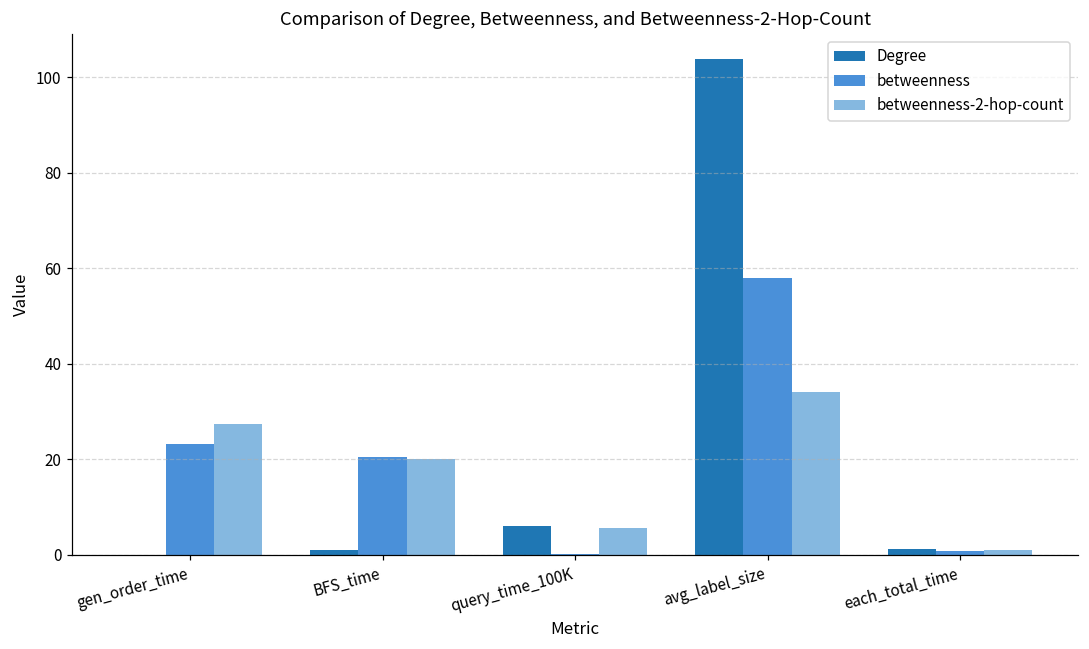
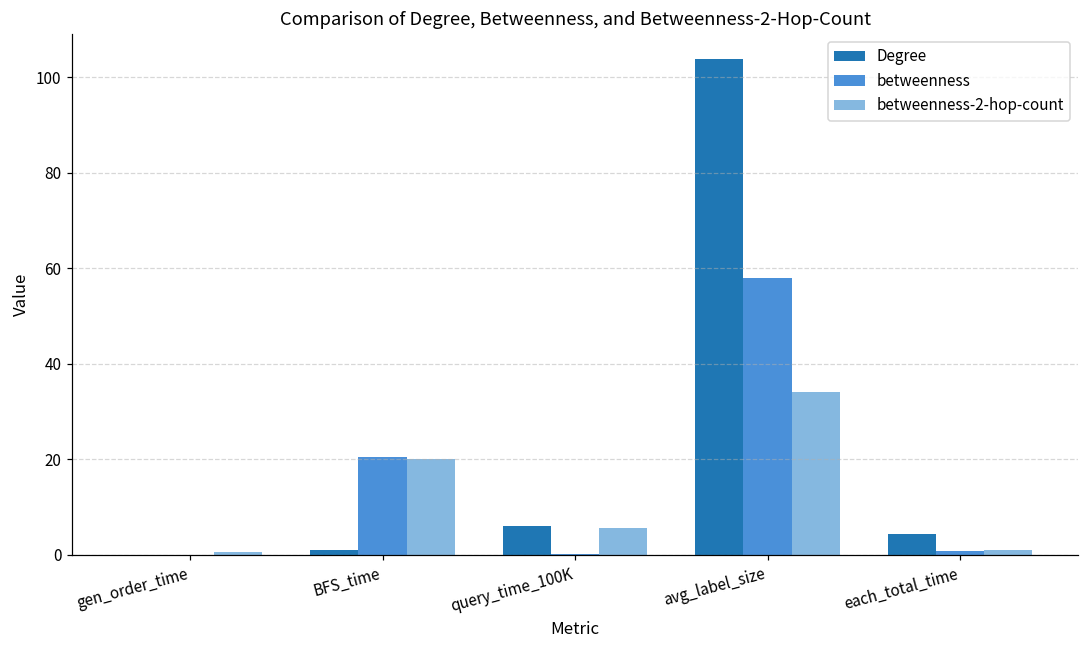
betweenness, gen_order_time: 23 -> 0
betweenness-2-hop-count, gen_order_time: 27 -> 1
Degree, each_total_time: 1 -> 4
